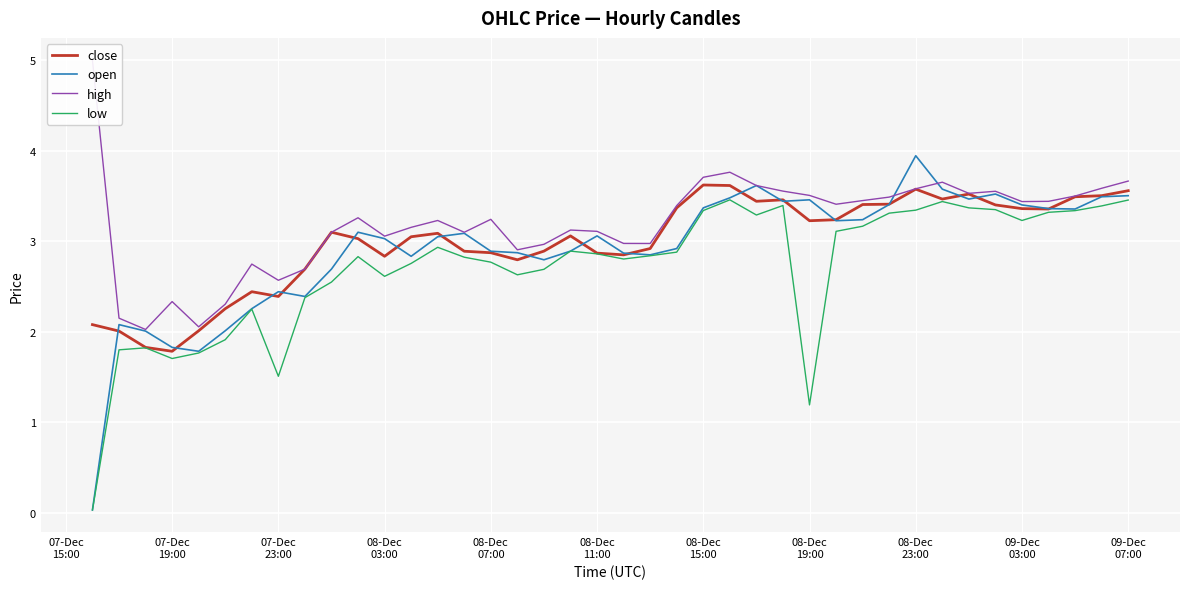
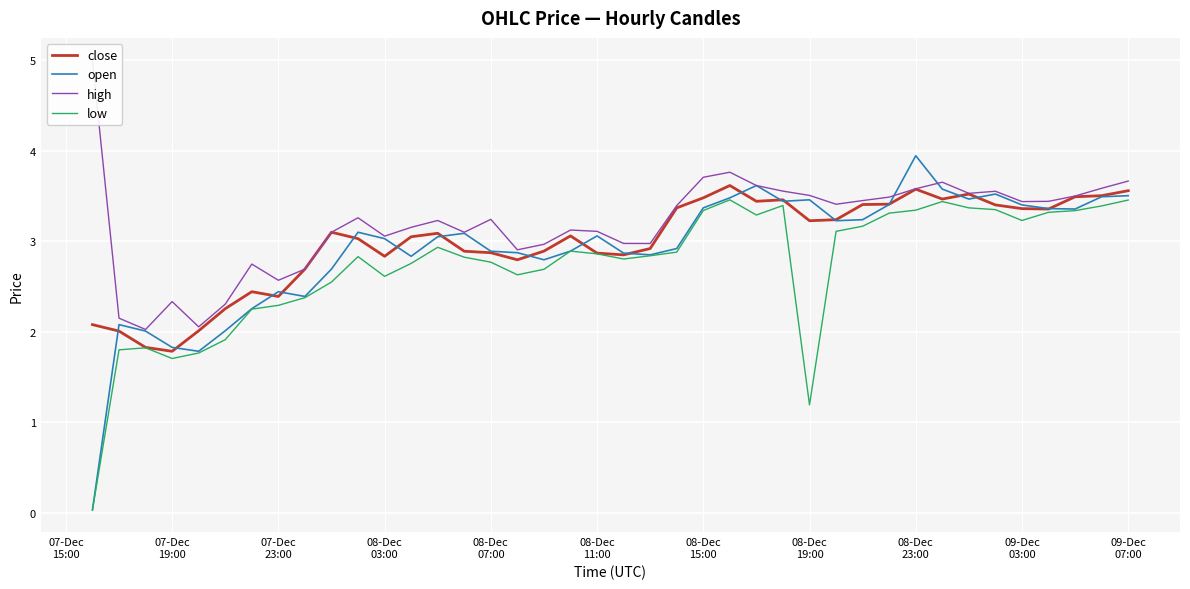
low, 07-Dec 23:00: 1.5 -> 2.3
close, 08-Dec 15:00: 3.6 -> 3.5
